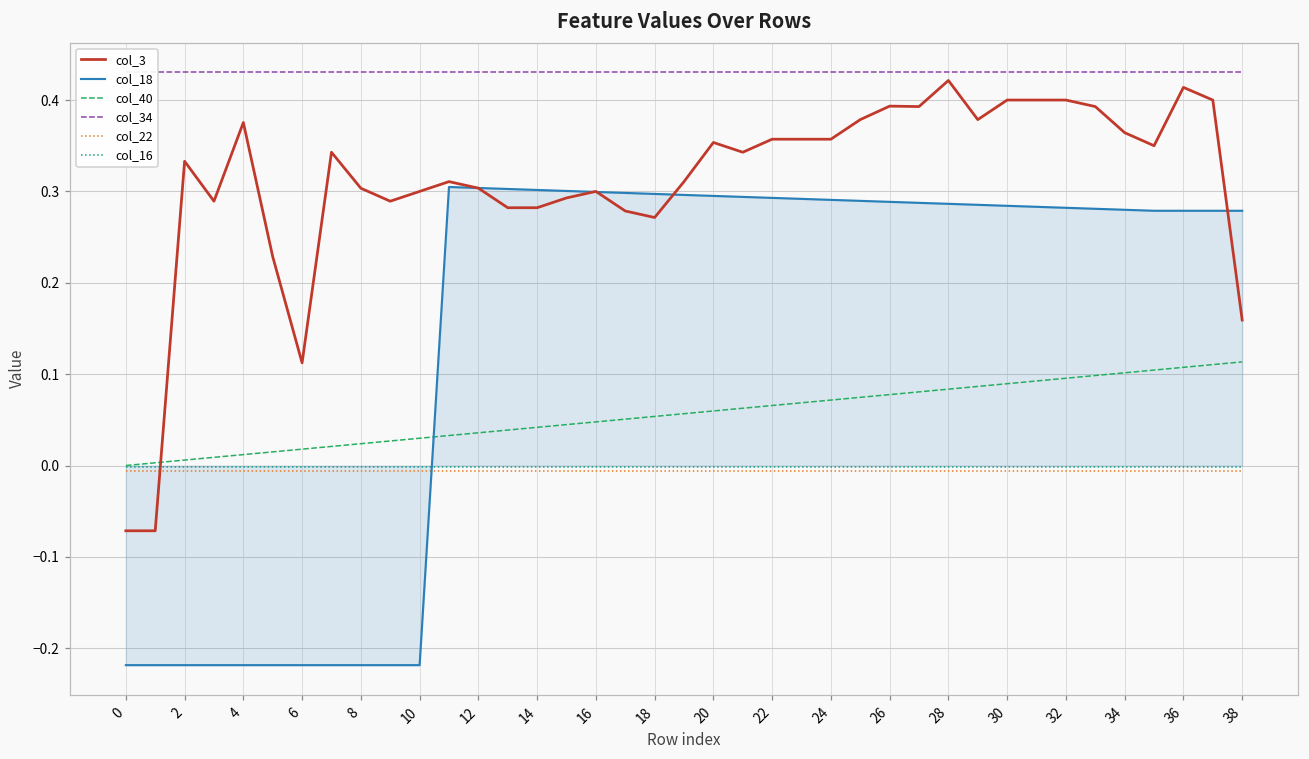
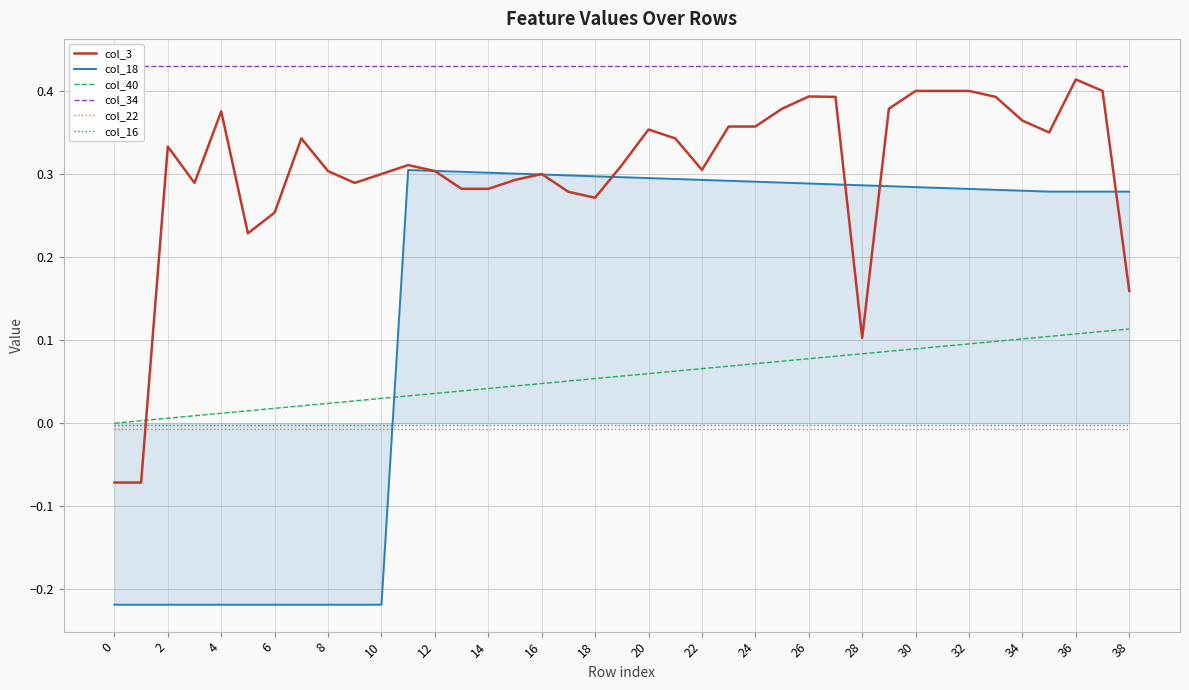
col_3, 6: 0.11 -> 0.25
col_3, 22: 0.36 -> 0.30
col_3, 28: 0.42 -> 0.10
